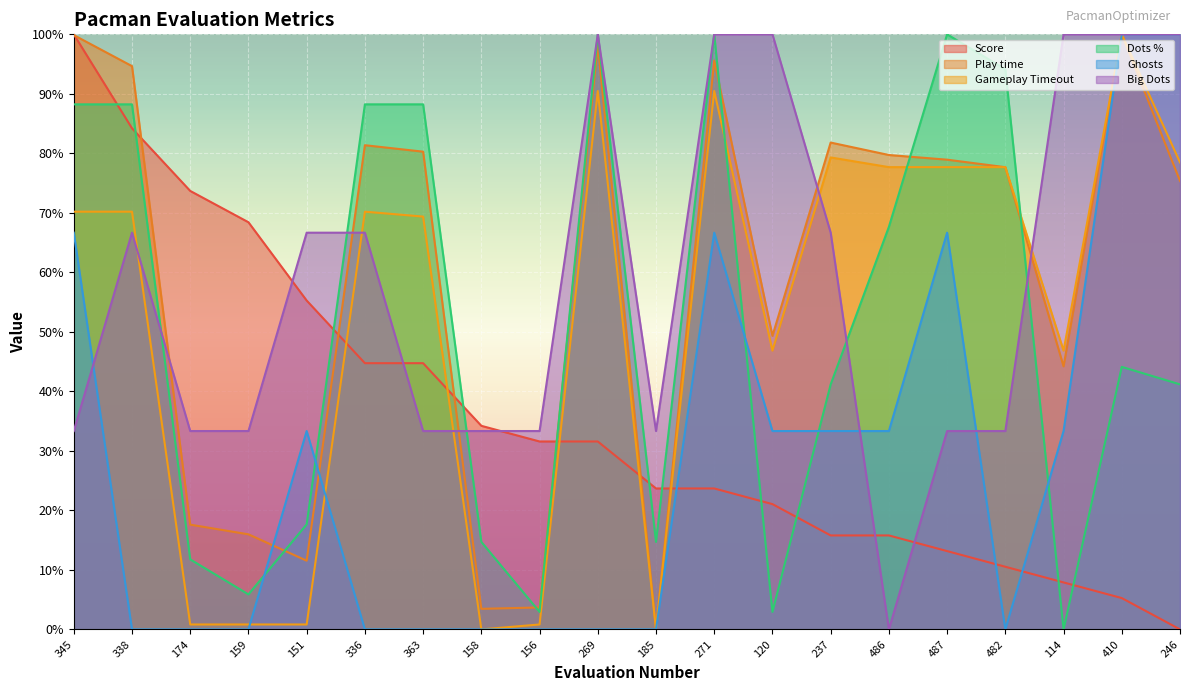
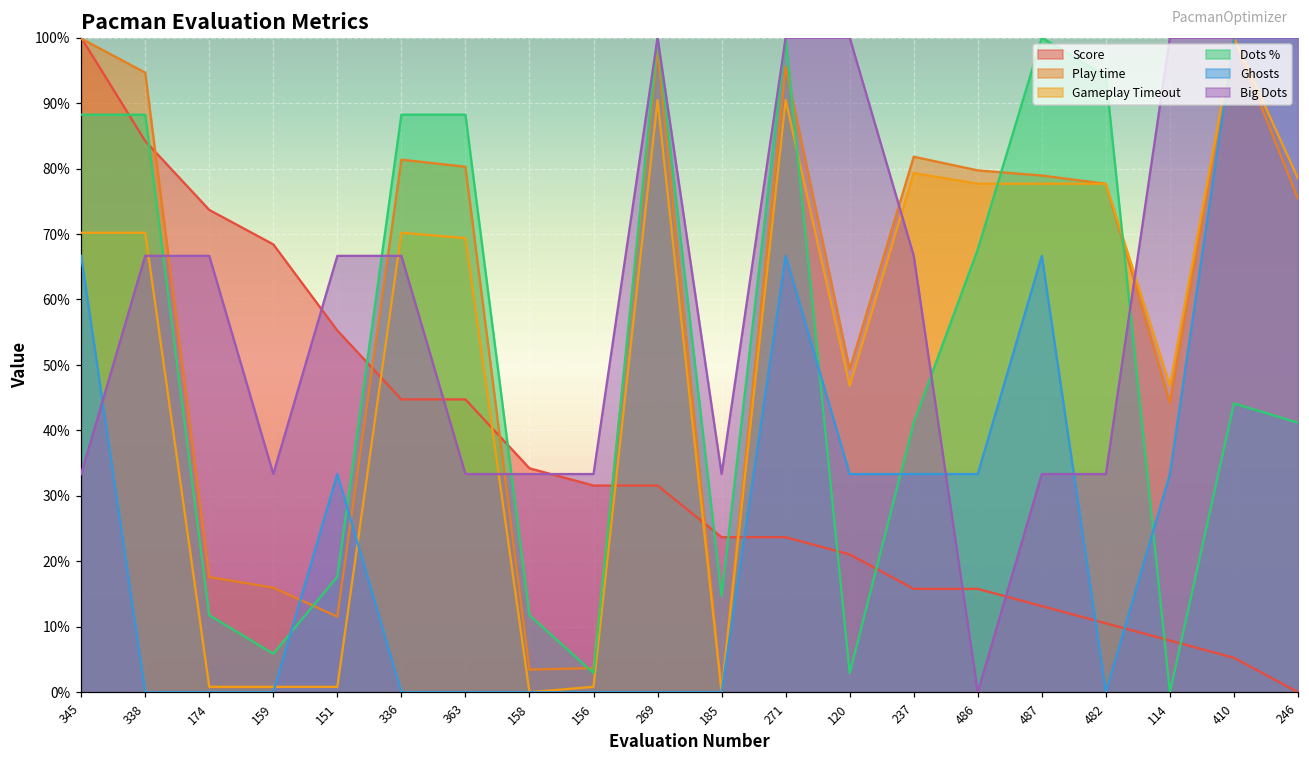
Big Dots, 174: 33% -> 67%
Dots %, 158: 15% -> 12%
